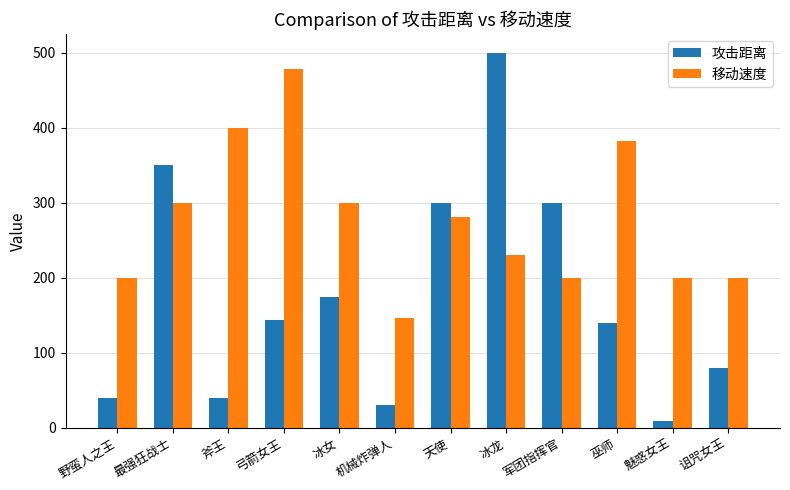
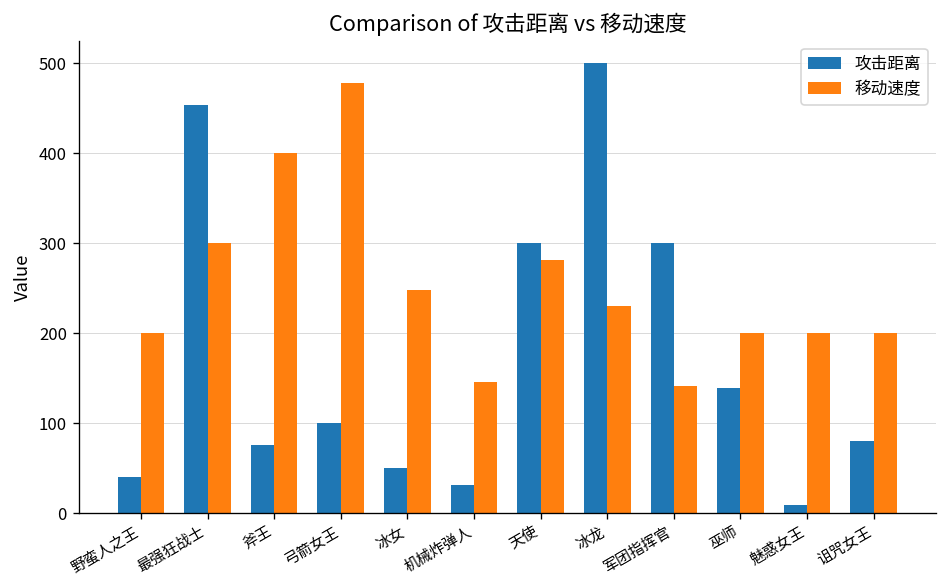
攻击距离, 最强狂战士: 350 -> 450
攻击距离, 斧王: 40 -> 80
攻击距离, 弓箭女王: 140 -> 100
攻击距离, 冰女: 170 -> 50
移动速度, 冰女: 300 -> 250
移动速度, 军团指挥官: 200 -> 140
移动速度, 巫师: 380 -> 200
